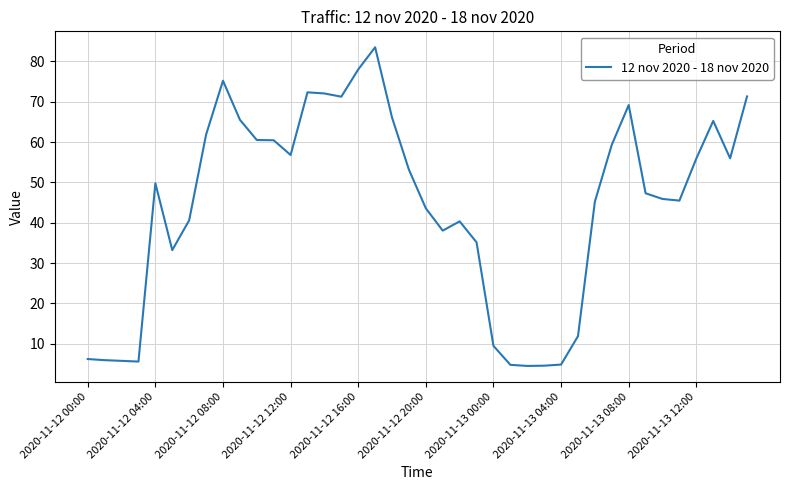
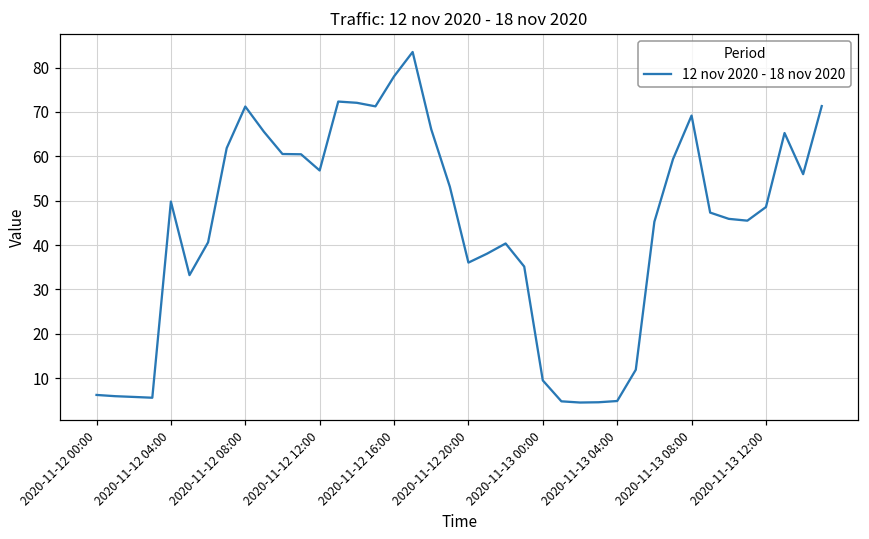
2020-11-12 08:00: 75 -> 71
2020-11-12 20:00: 44 -> 36
2020-11-13 12:00: 56 -> 49
